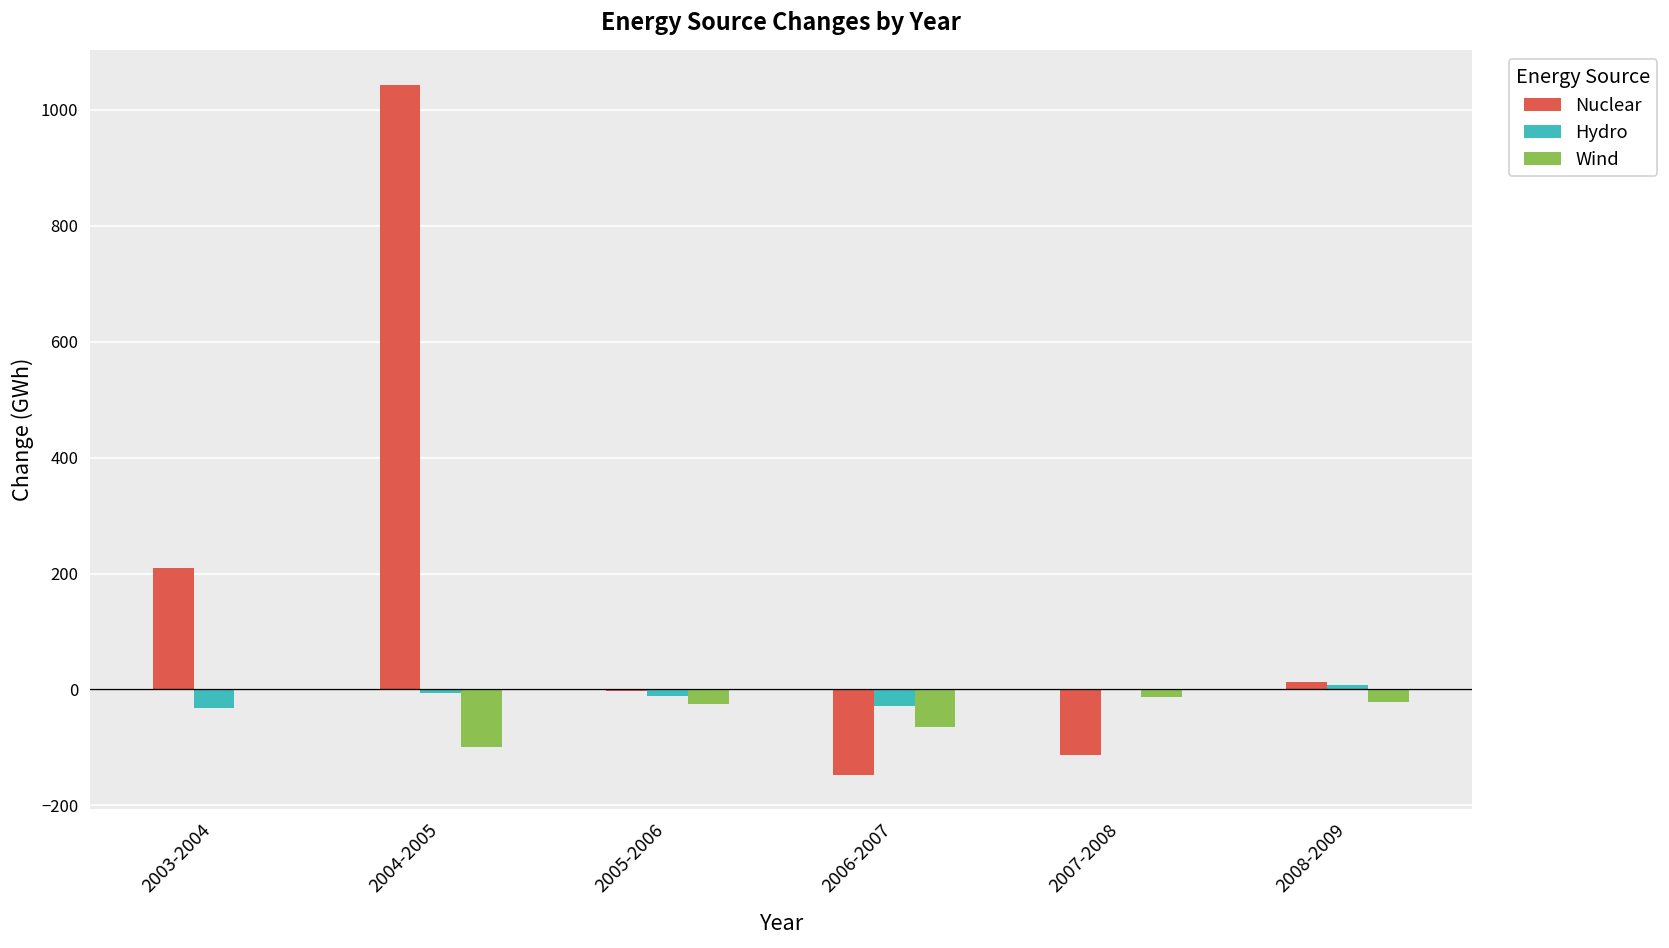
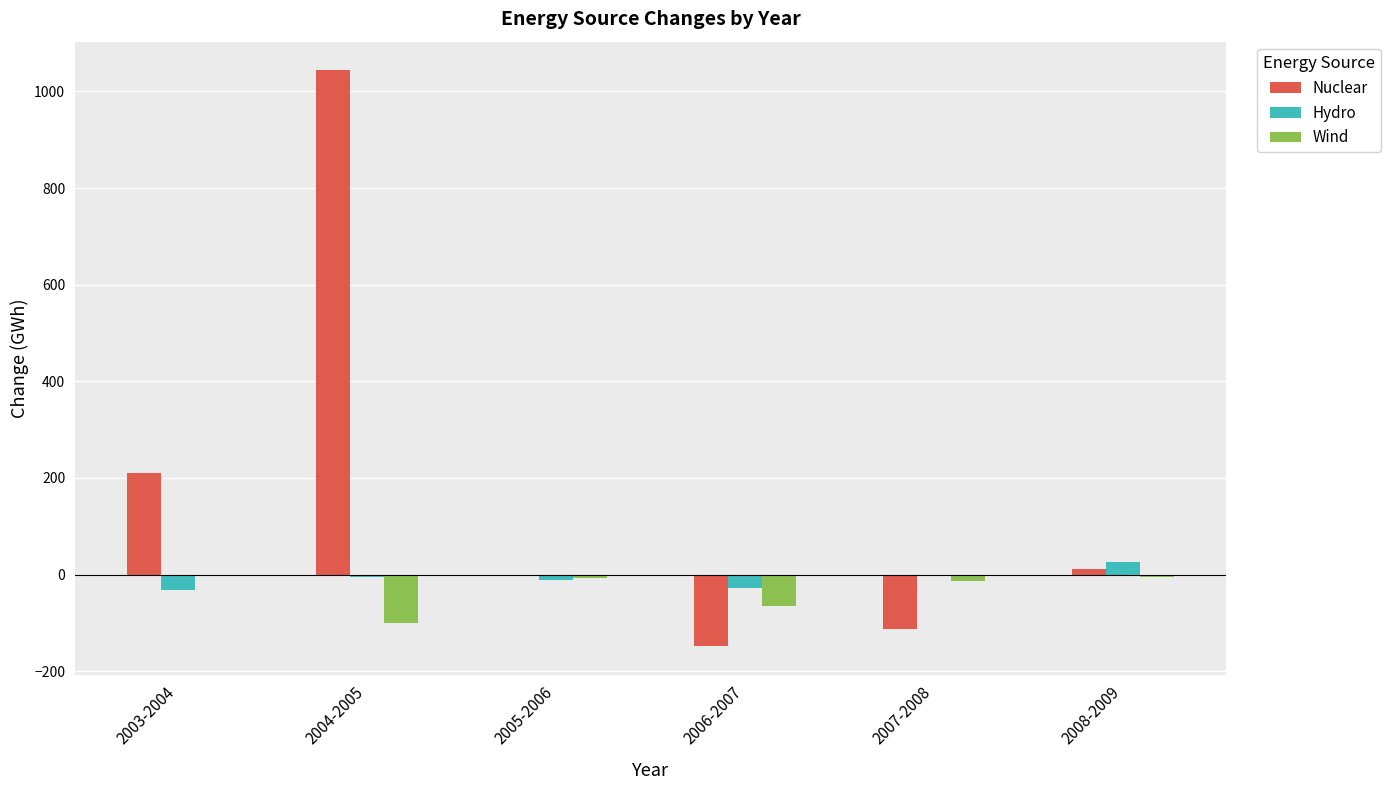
Wind, 2005-2006: -20 -> -10
Hydro, 2008-2009: 10 -> 30
Wind, 2008-2009: -20 -> -10
